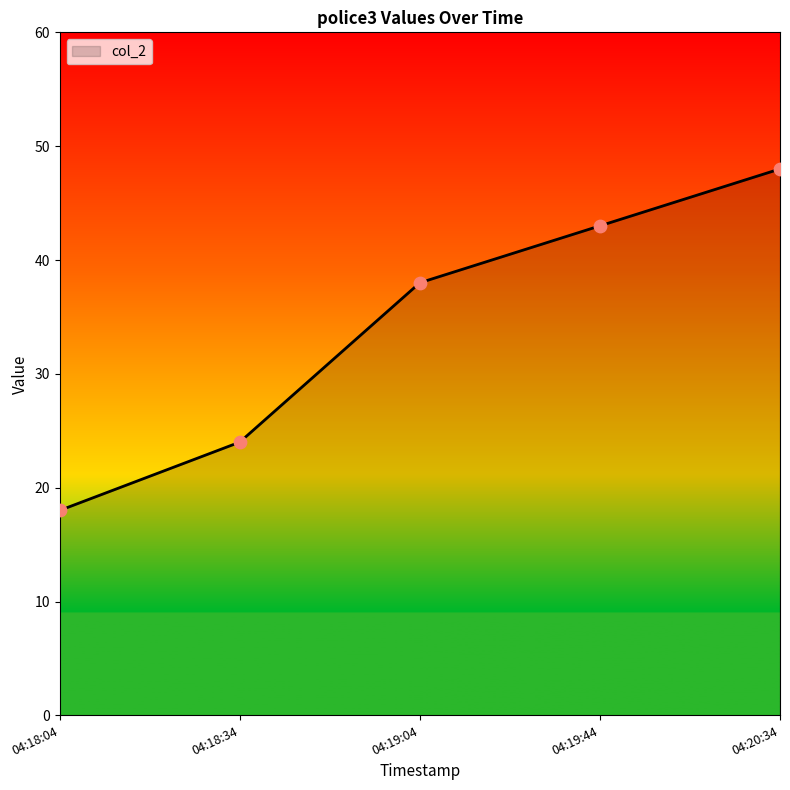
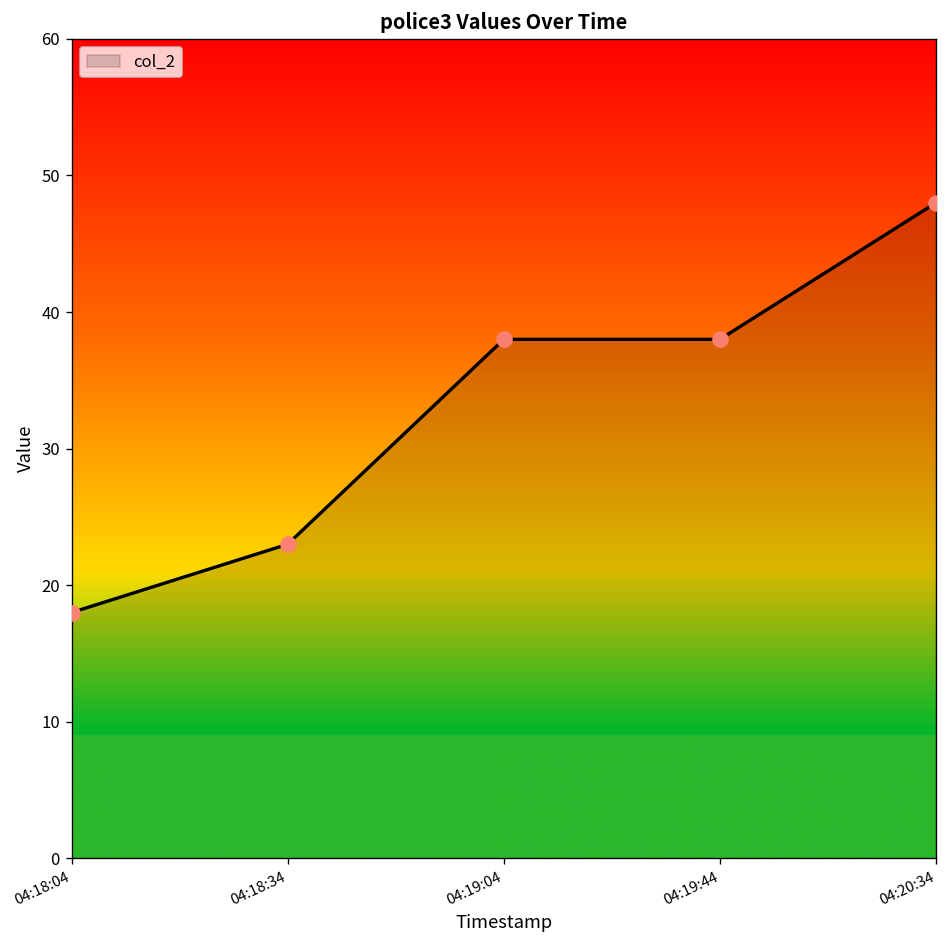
04:18:34: 24 -> 23
04:19:44: 43 -> 38
